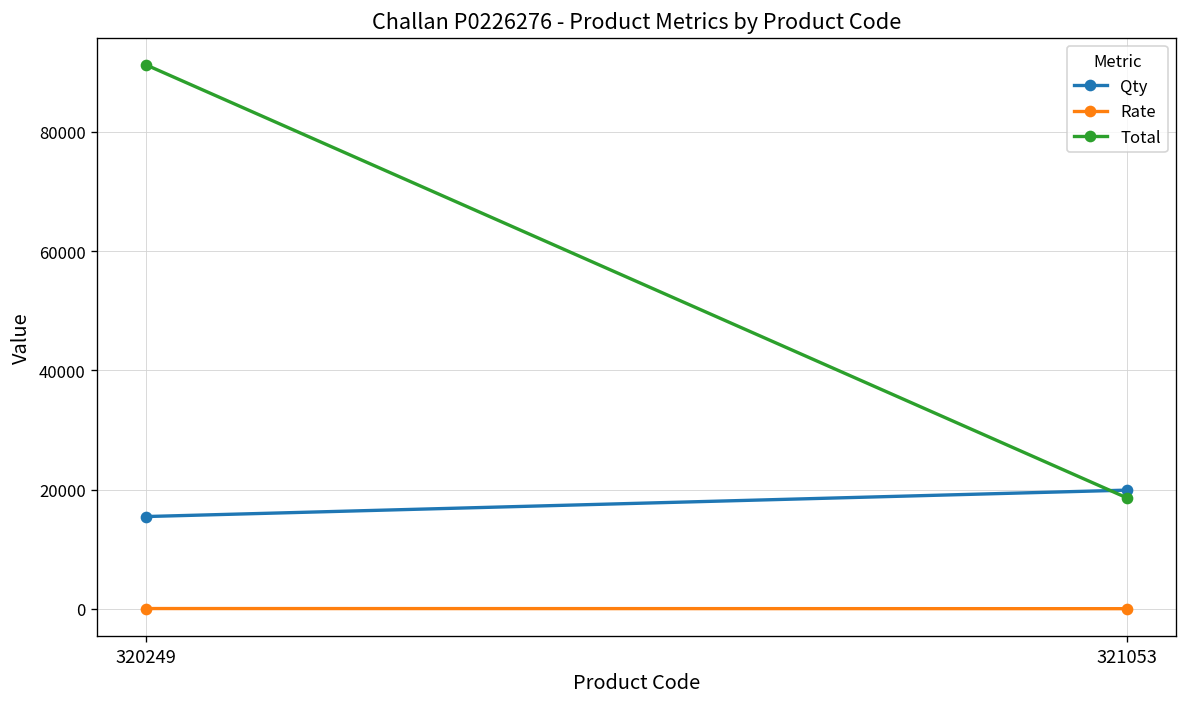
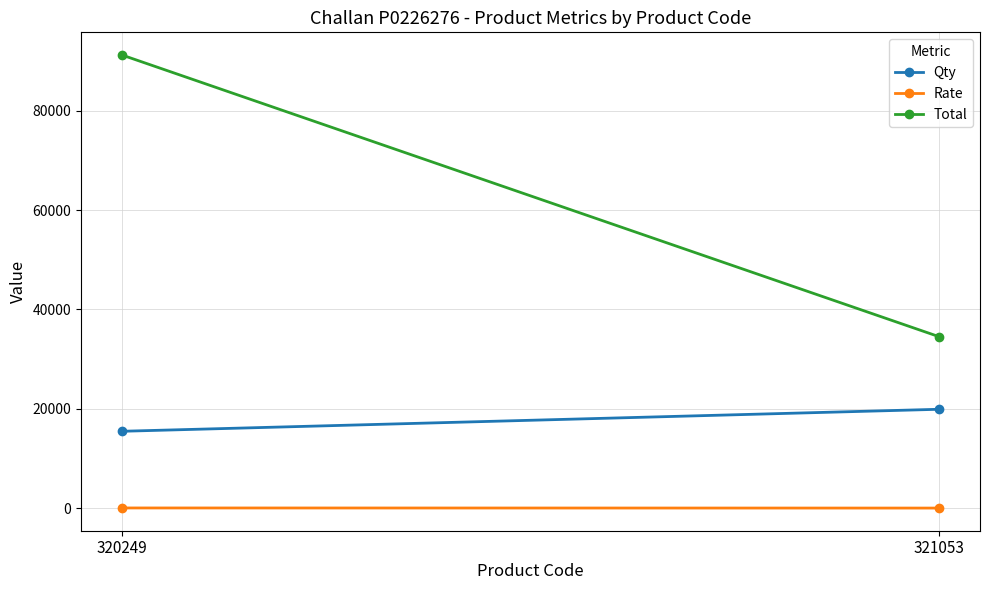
Total, 321053: 19000 -> 35000
